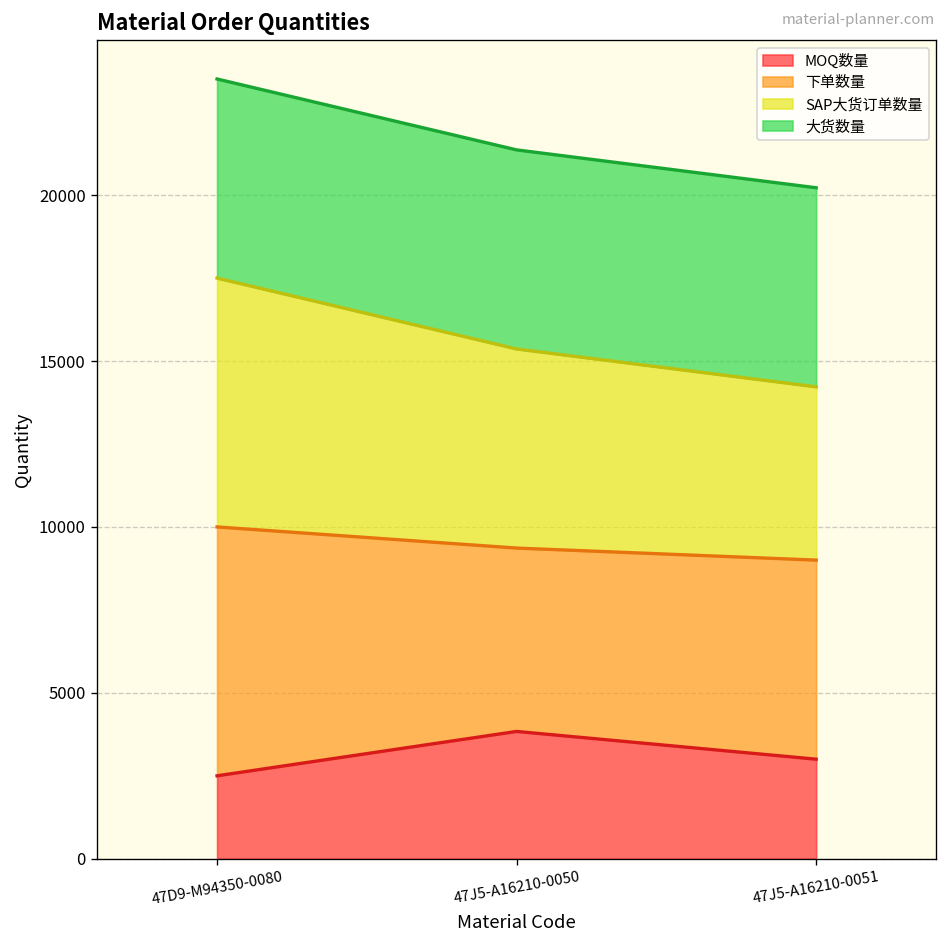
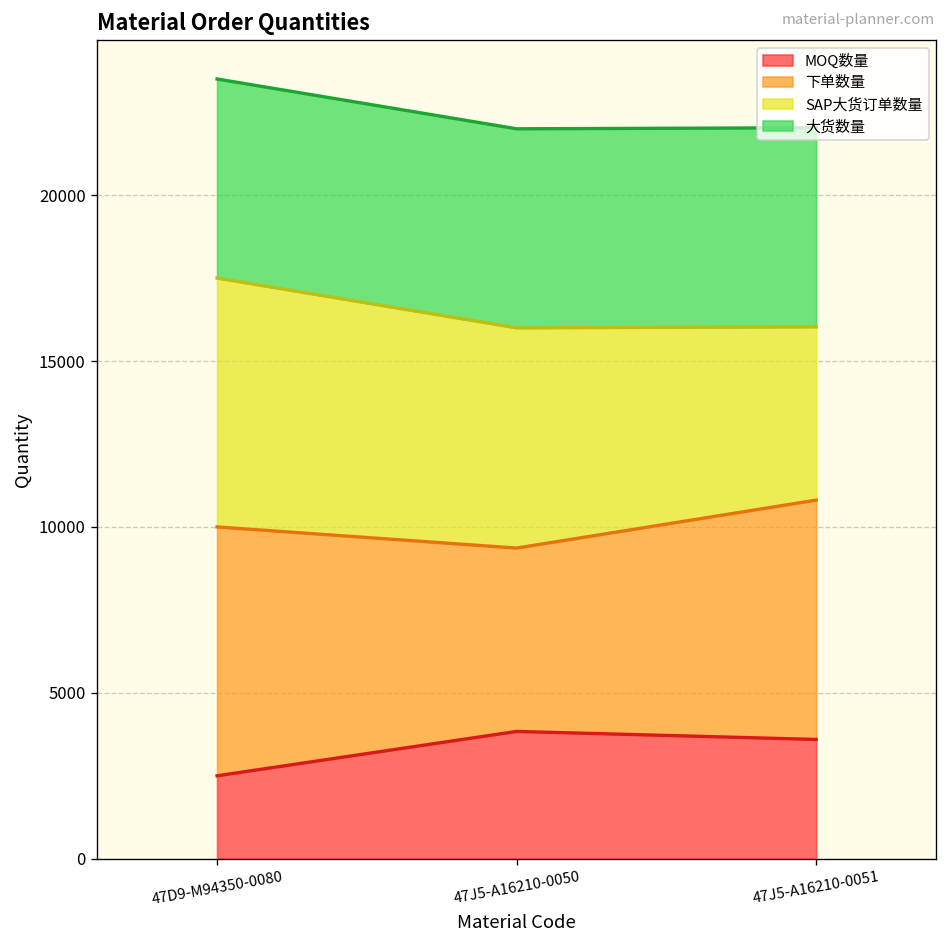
SAP大货订单数量, 47J5-A16210-0050: 6000 -> 6600
MOQ数量, 47J5-A16210-0051: 3000 -> 3600
下单数量, 47J5-A16210-0051: 6000 -> 7200
